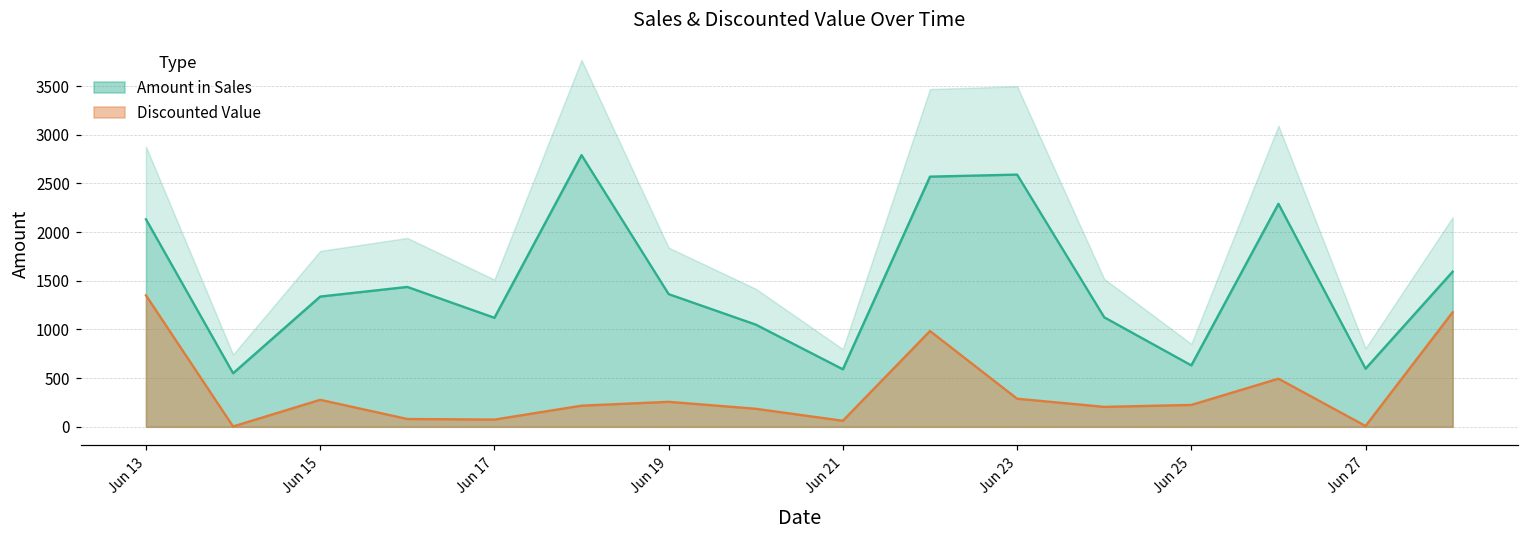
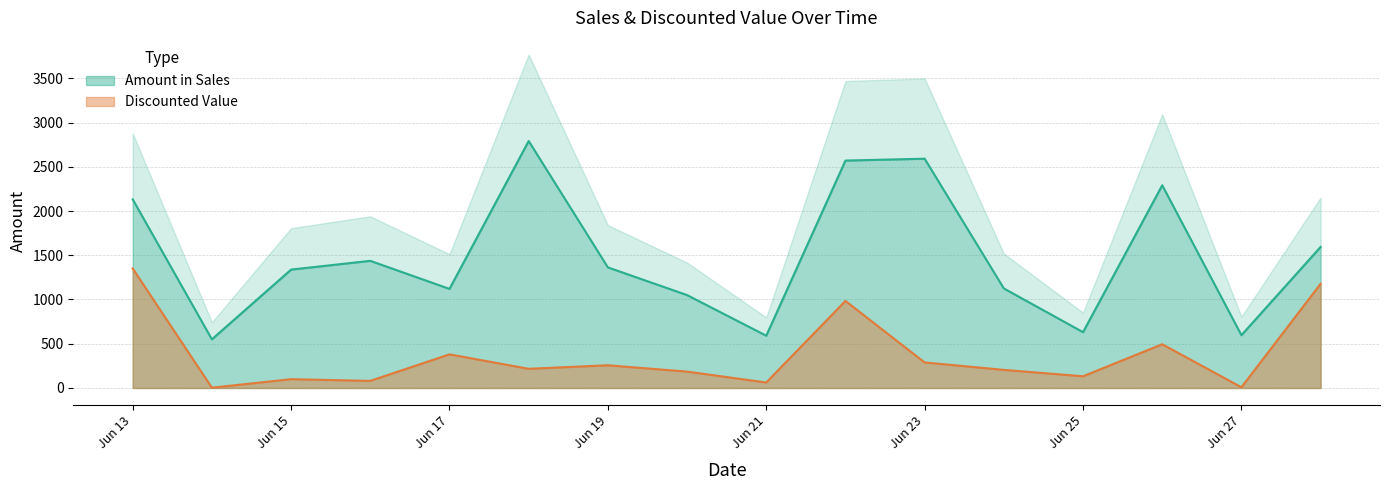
Discounted Value, Jun 15: 300 -> 100
Discounted Value, Jun 17: 100 -> 400
Discounted Value, Jun 25: 200 -> 100
